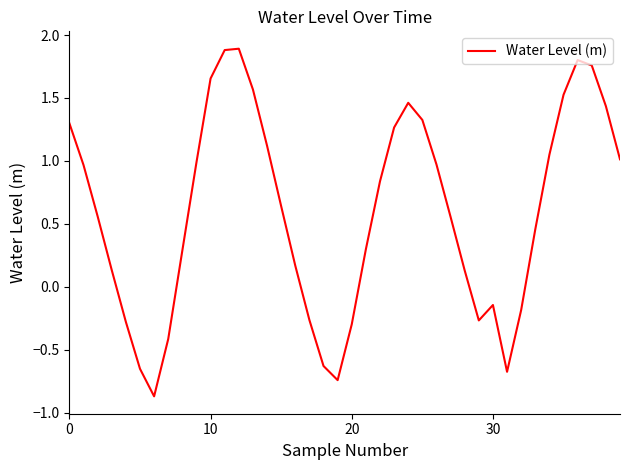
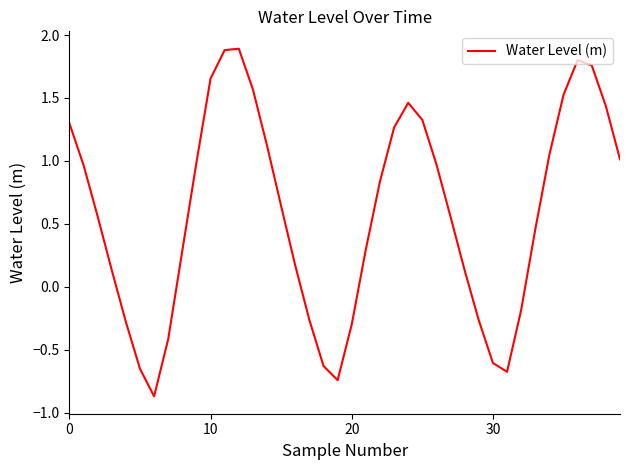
30: -0.15 -> -0.61
